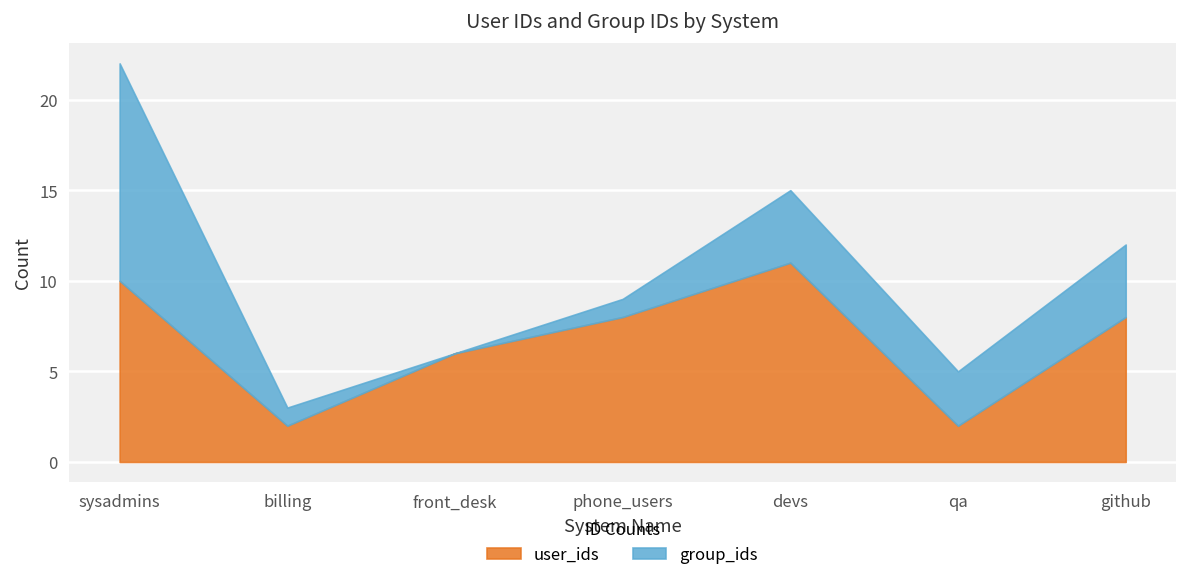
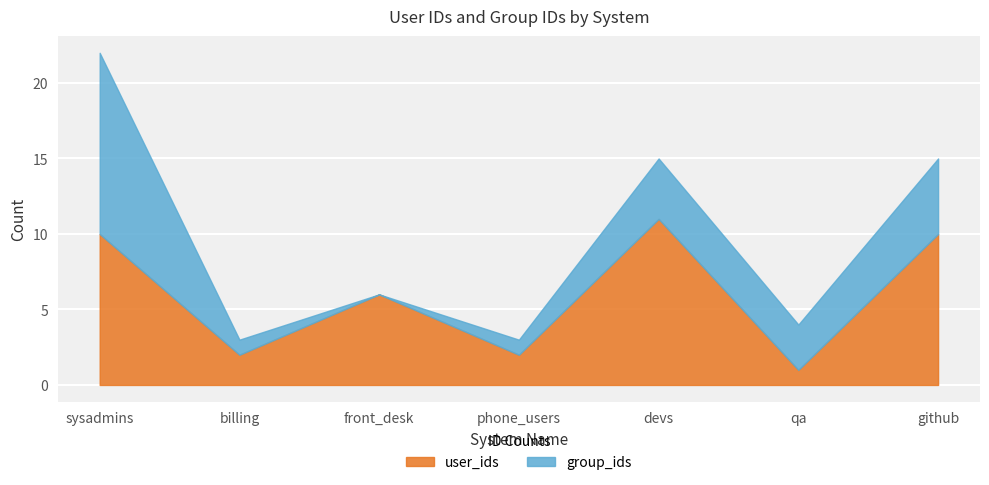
user_ids, phone_users: 8 -> 2
user_ids, qa: 2 -> 1
user_ids, github: 8 -> 10
group_ids, github: 4 -> 5
